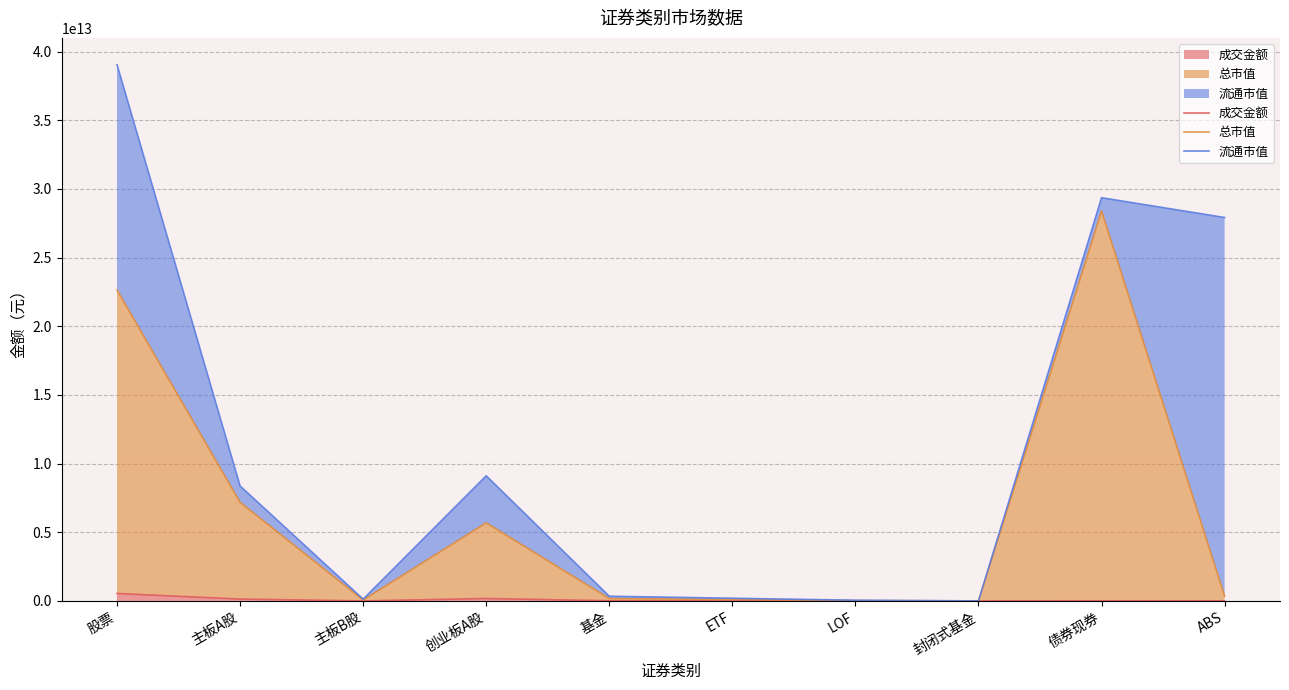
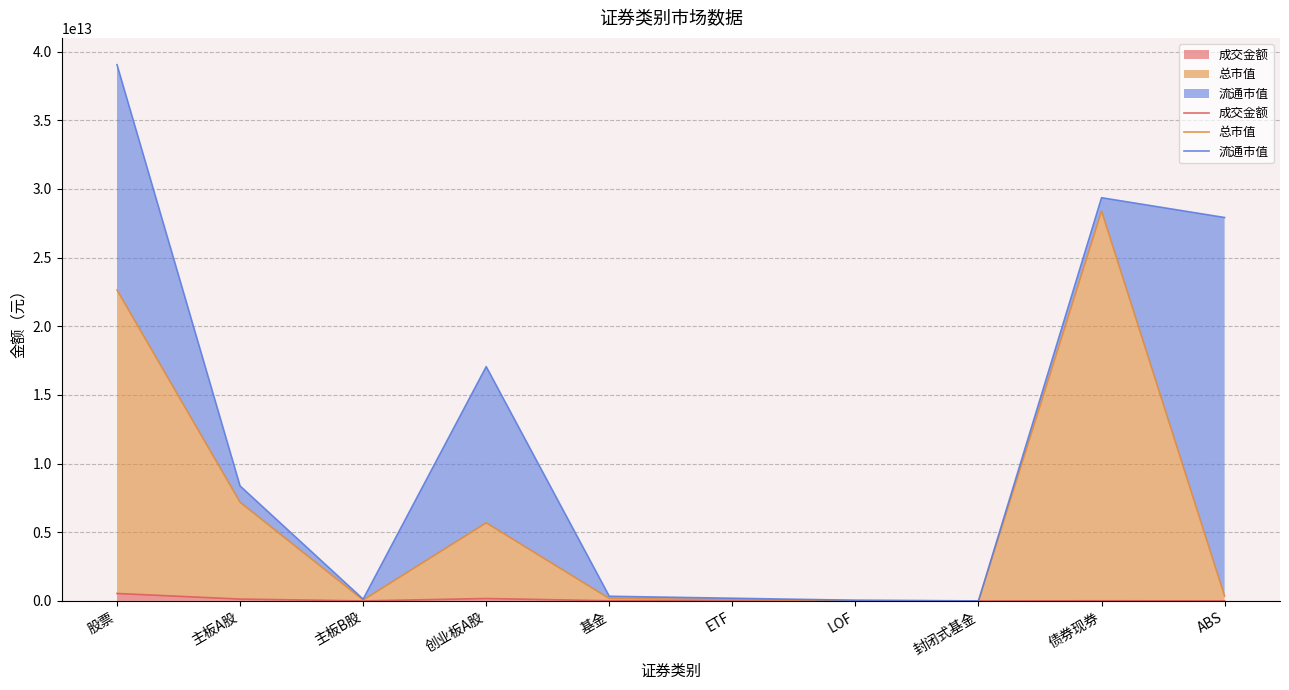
流通市值, 创业板A股: 3400000000000 -> 11400000000000
